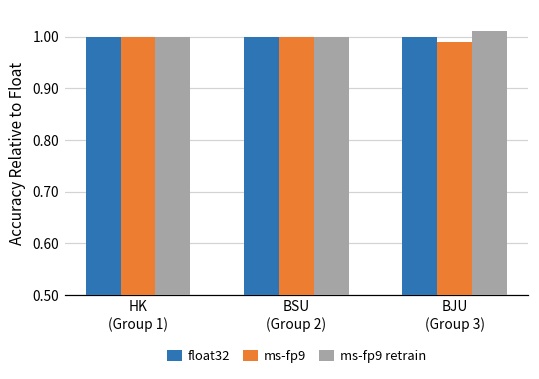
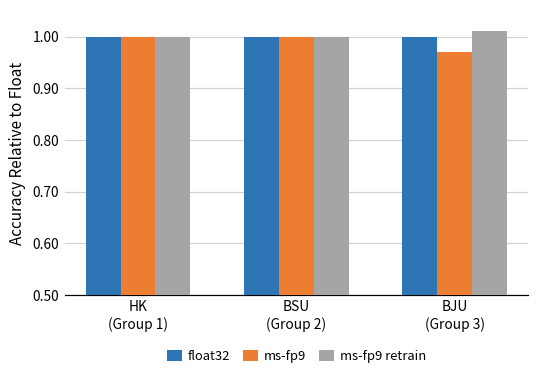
ms-fp9, BJU (Group 3): 0.99 -> 0.97
